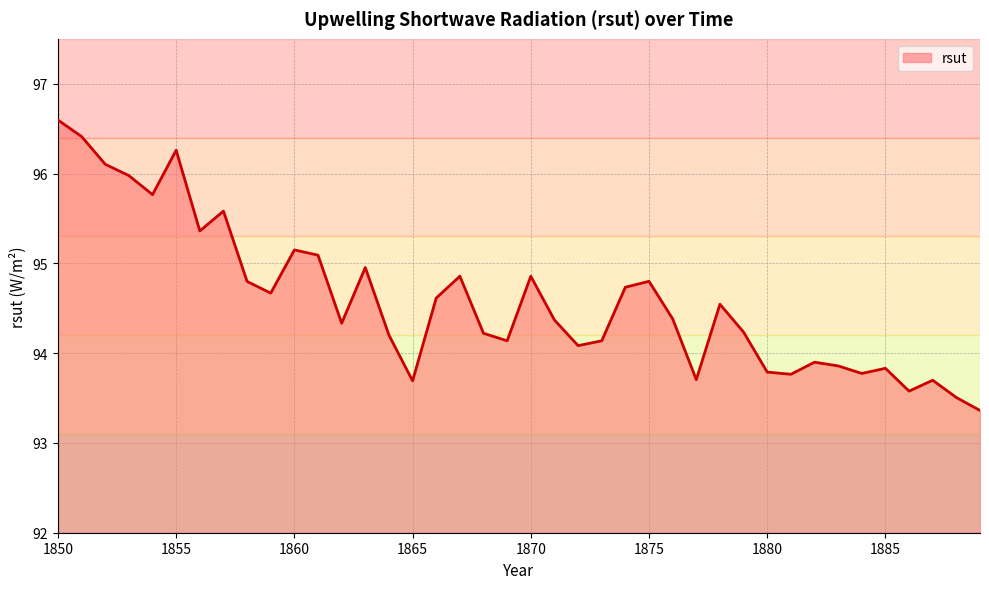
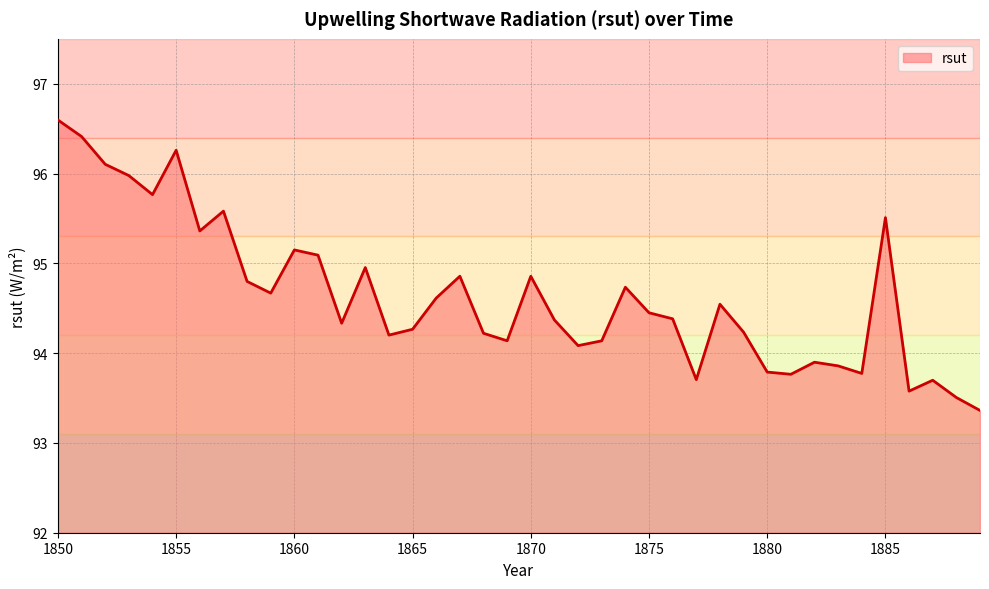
1865: 93.7 -> 94.3
1875: 94.8 -> 94.4
1885: 93.8 -> 95.5
